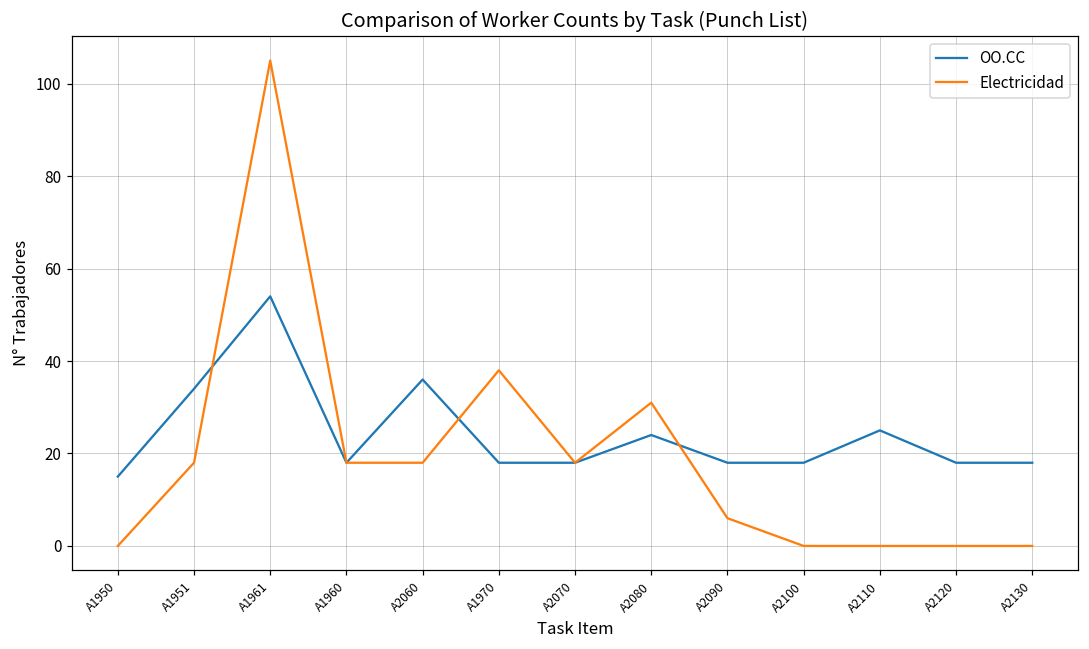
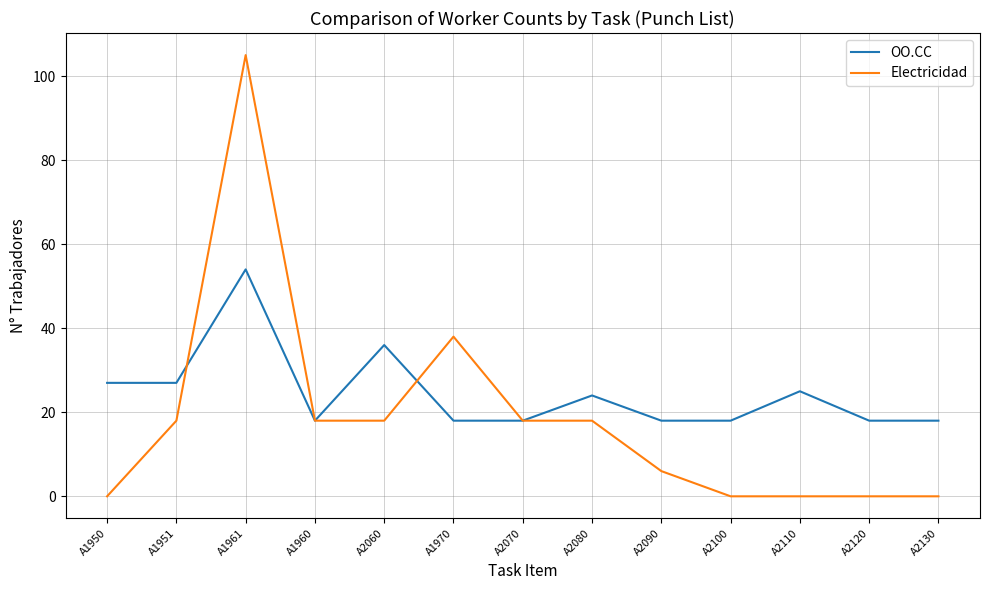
OO.CC, A1950: 15 -> 27
OO.CC, A1951: 34 -> 27
Electricidad, A2080: 31 -> 18
